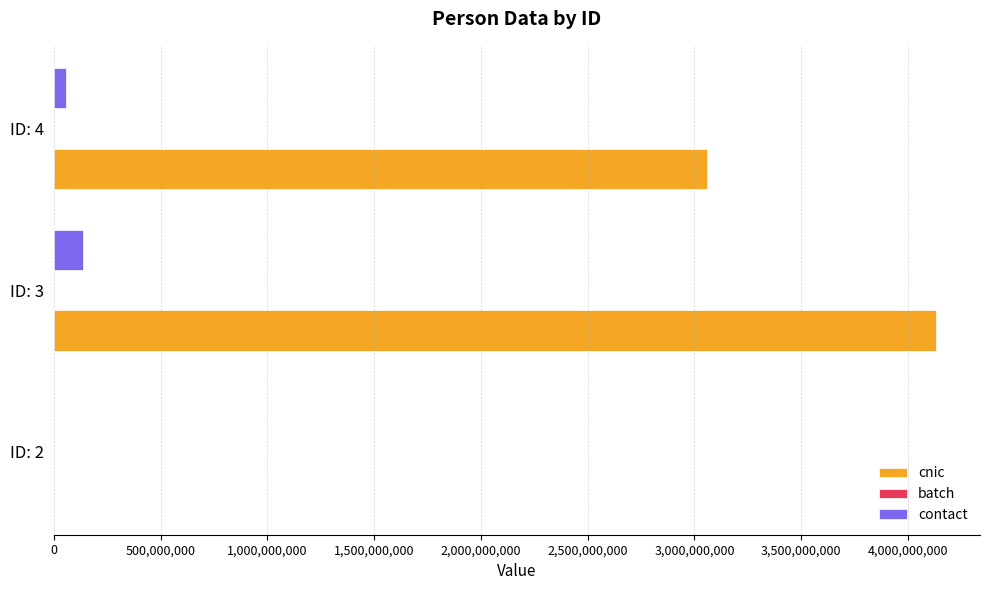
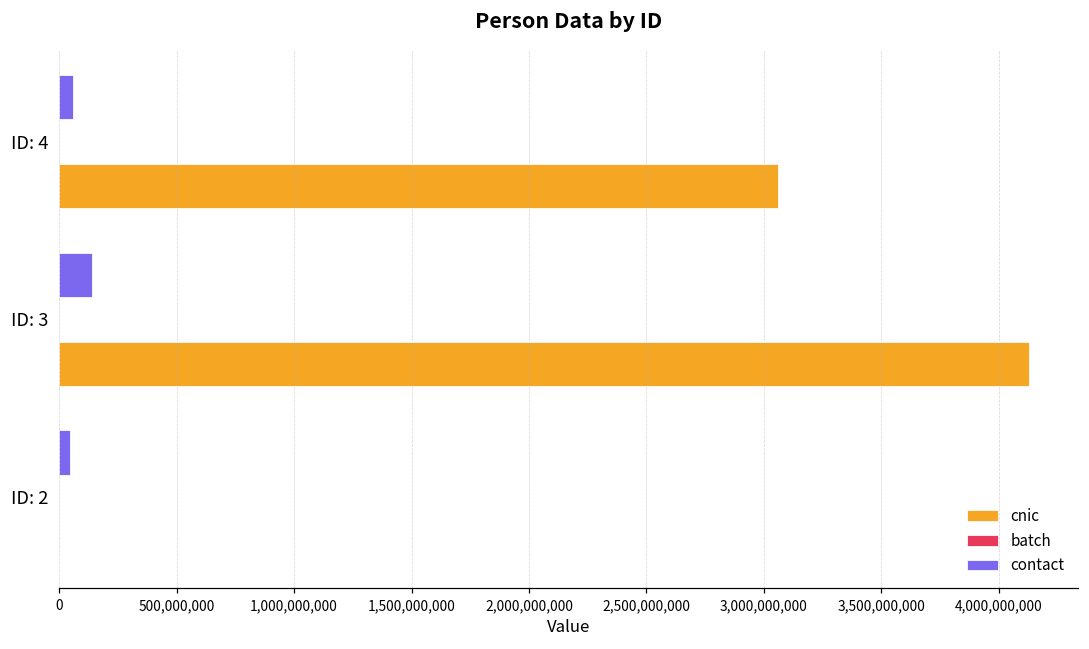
contact, ID: 2: 0 -> 50,000,000
